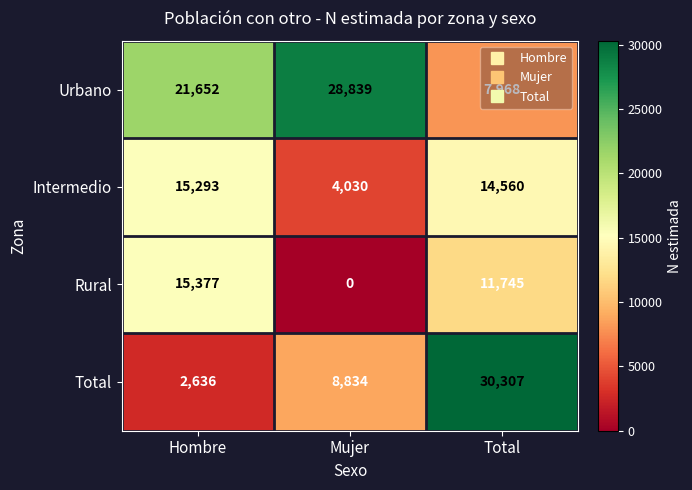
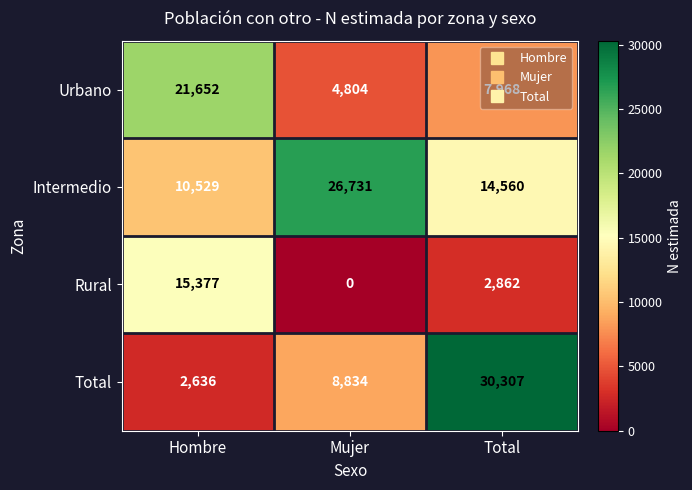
Urbano, Mujer: 28,839 -> 4,804
Intermedio, Hombre: 15,293 -> 10,529
Intermedio, Mujer: 4,030 -> 26,731
Rural, Total: 11,745 -> 2,862
